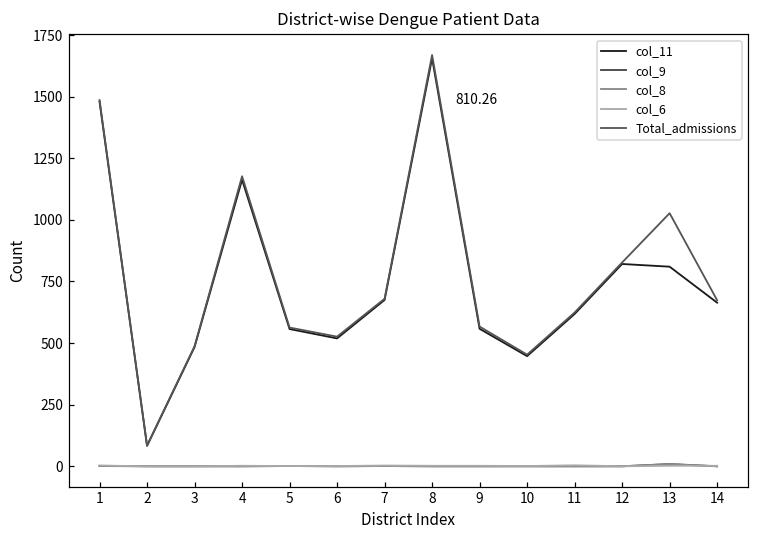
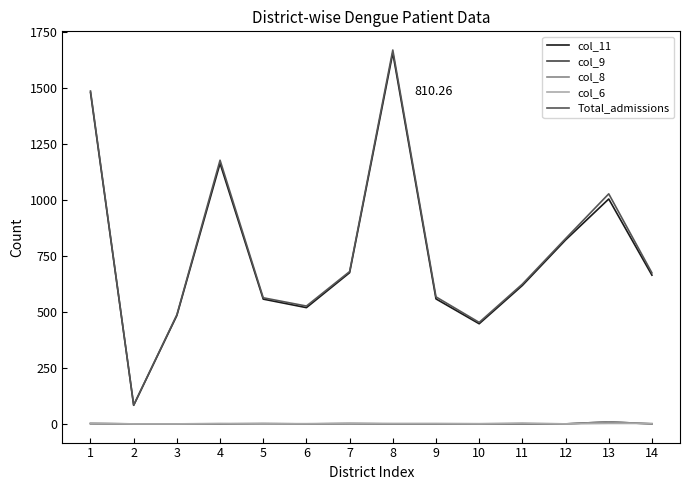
col_11, 13: 810 -> 1000
